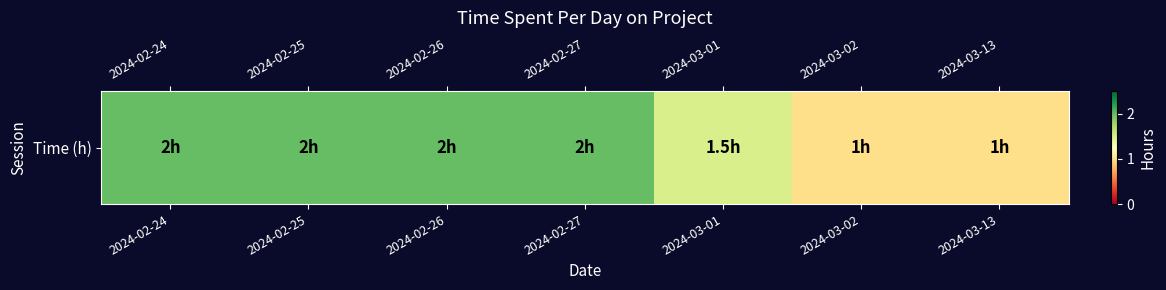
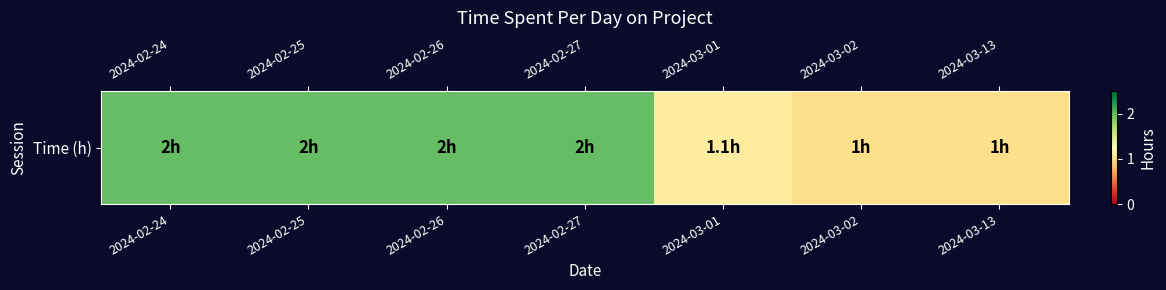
Time (h), 2024-03-01: 1.5h -> 1.1h
